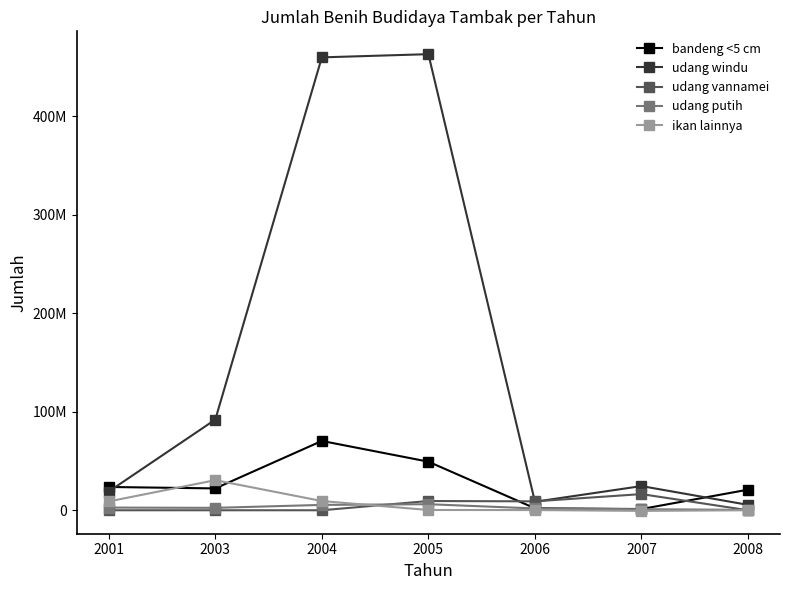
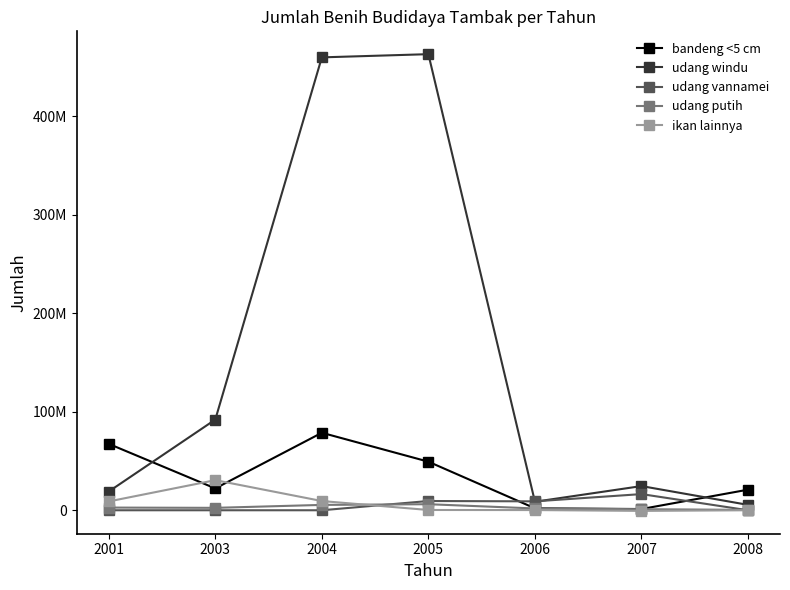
bandeng <5 cm, 2001: 20000000 -> 70000000
bandeng <5 cm, 2004: 70000000 -> 80000000
